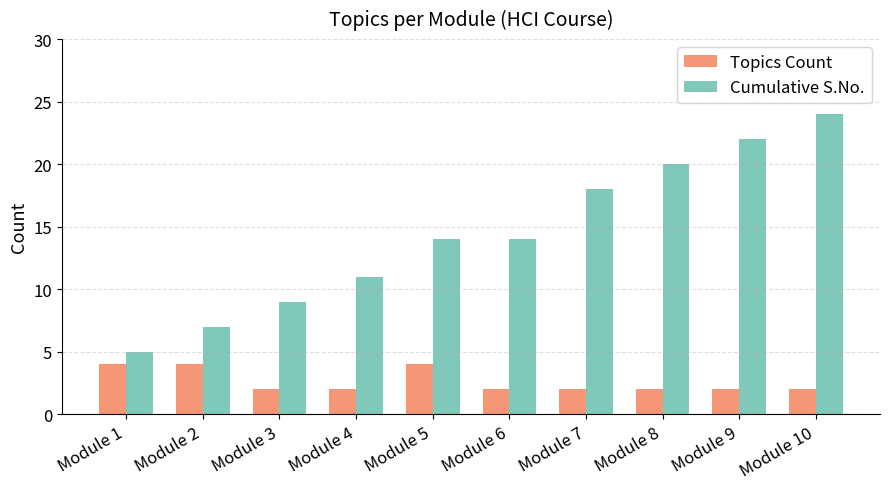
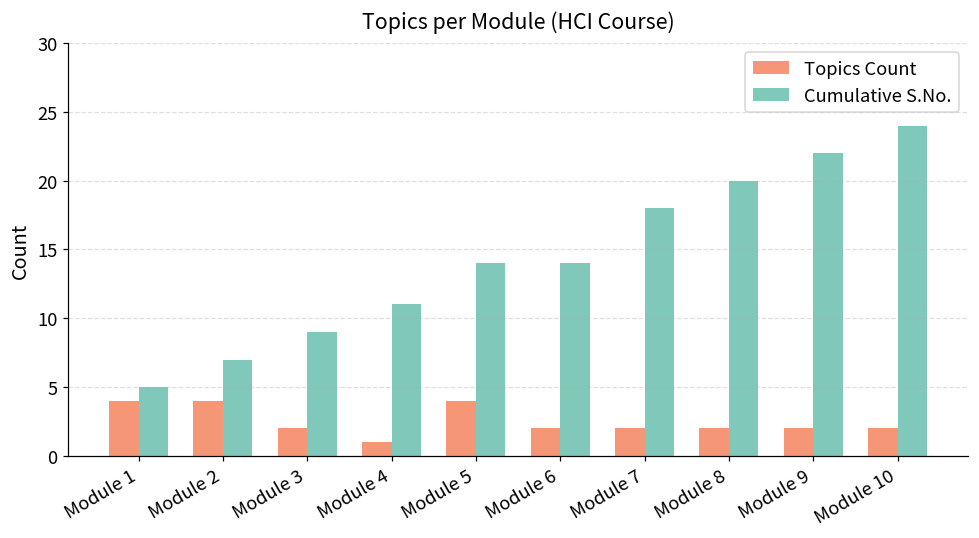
Topics Count, Module 4: 2 -> 1
